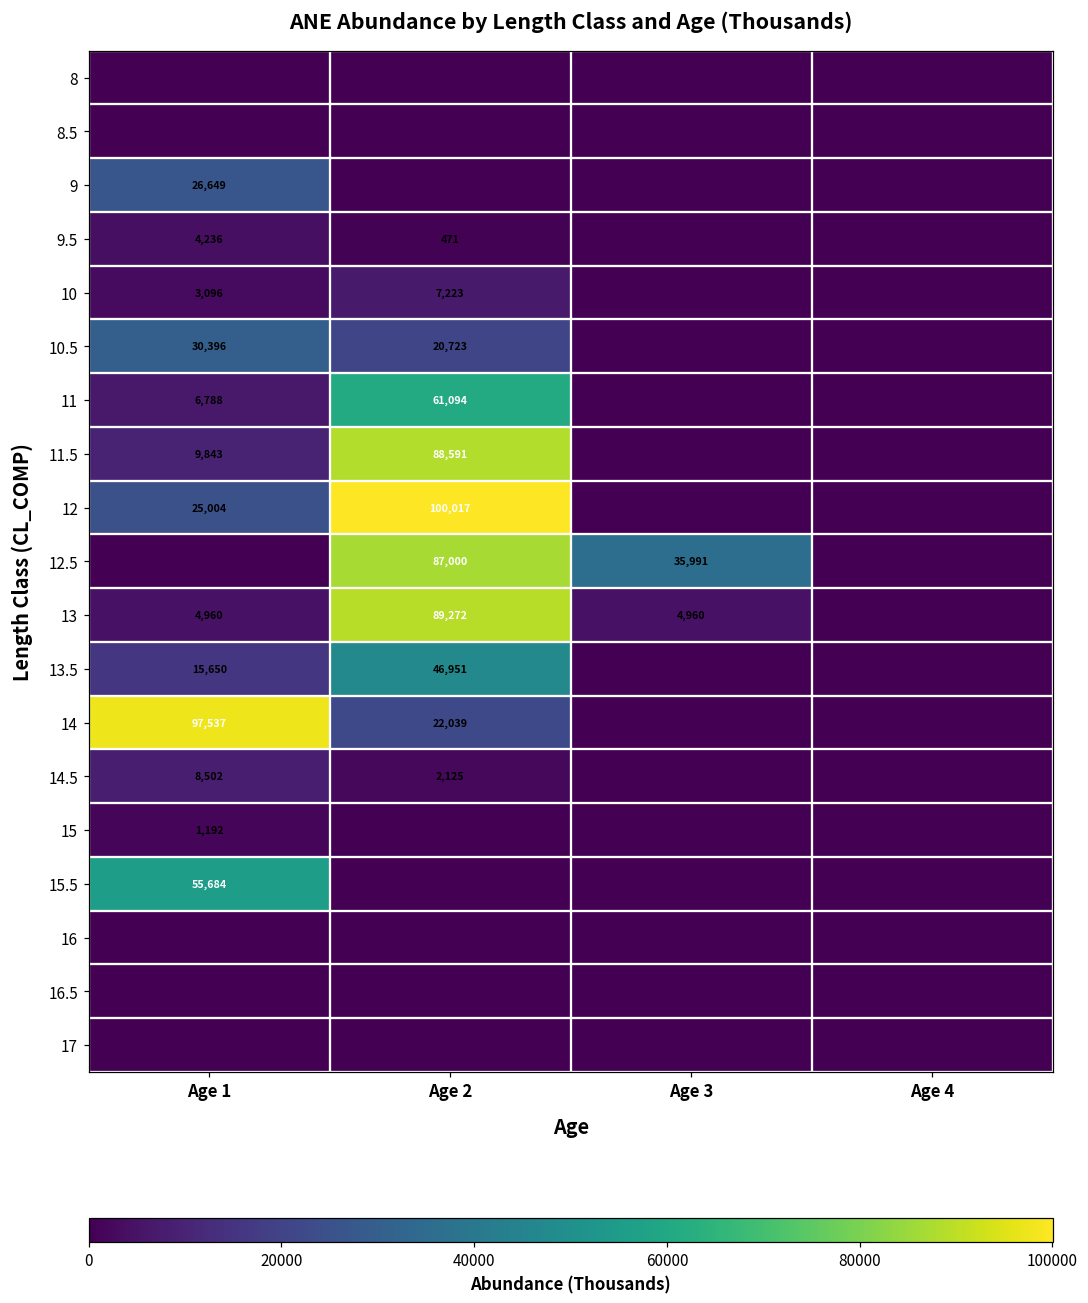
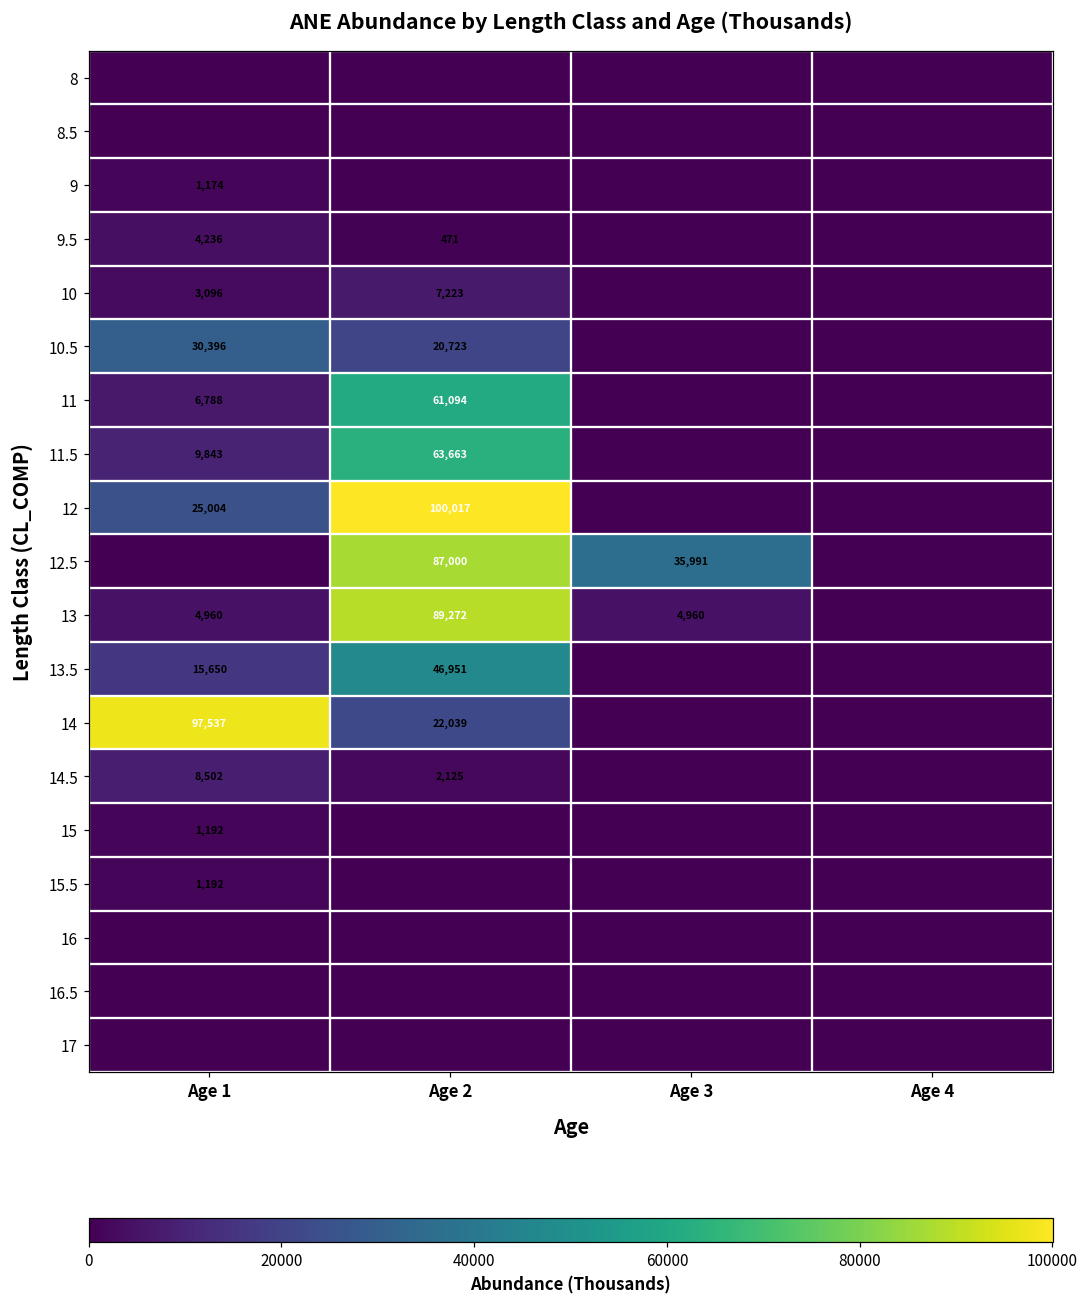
9, Age 1: 26,649 -> 1,174
11.5, Age 2: 88,591 -> 63,663
15.5, Age 1: 55,684 -> 1,192
